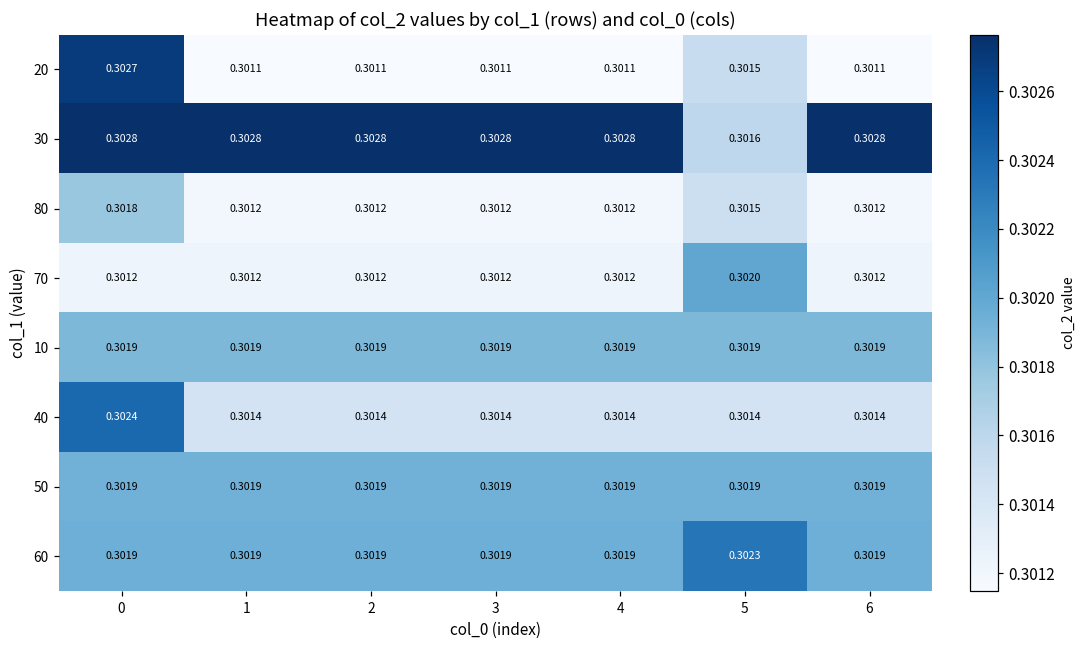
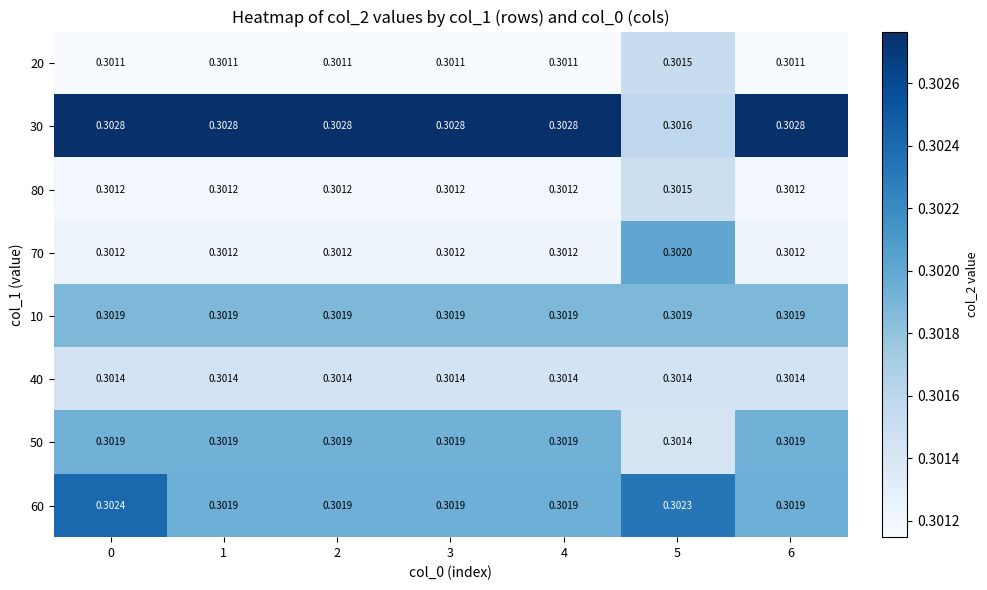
20, 0: 0.3027 -> 0.3011
80, 0: 0.3018 -> 0.3012
40, 0: 0.3024 -> 0.3014
50, 5: 0.3019 -> 0.3014
60, 0: 0.3019 -> 0.3024
